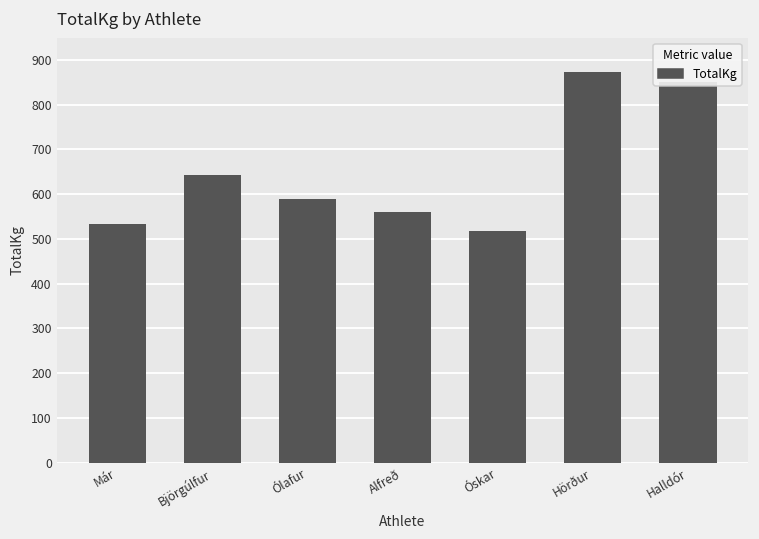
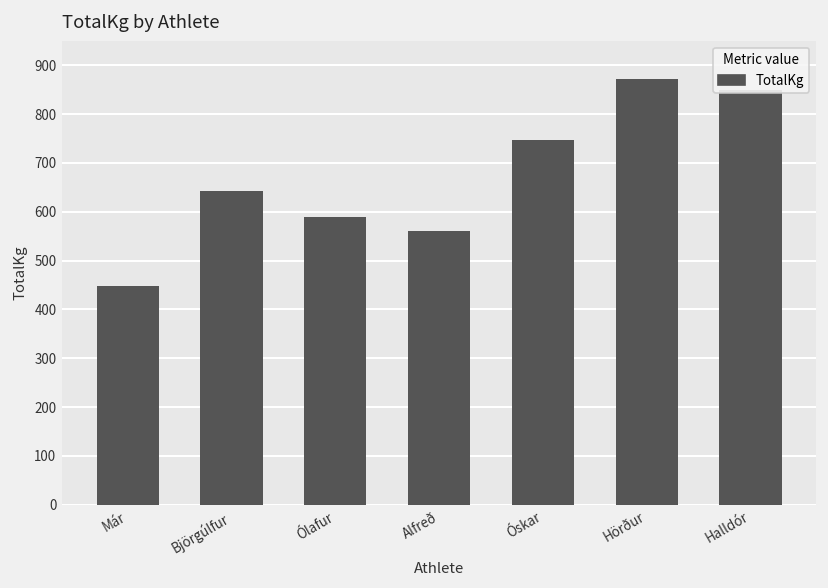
Már: 530 -> 450
Óskar: 520 -> 750
